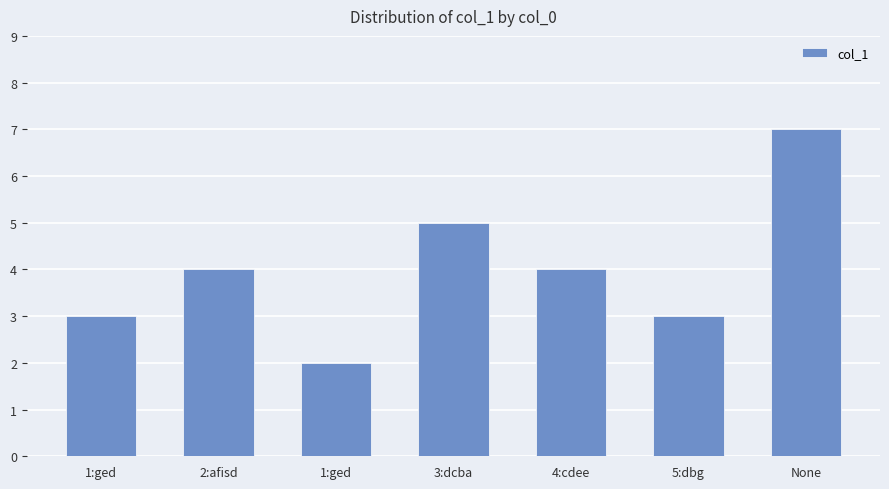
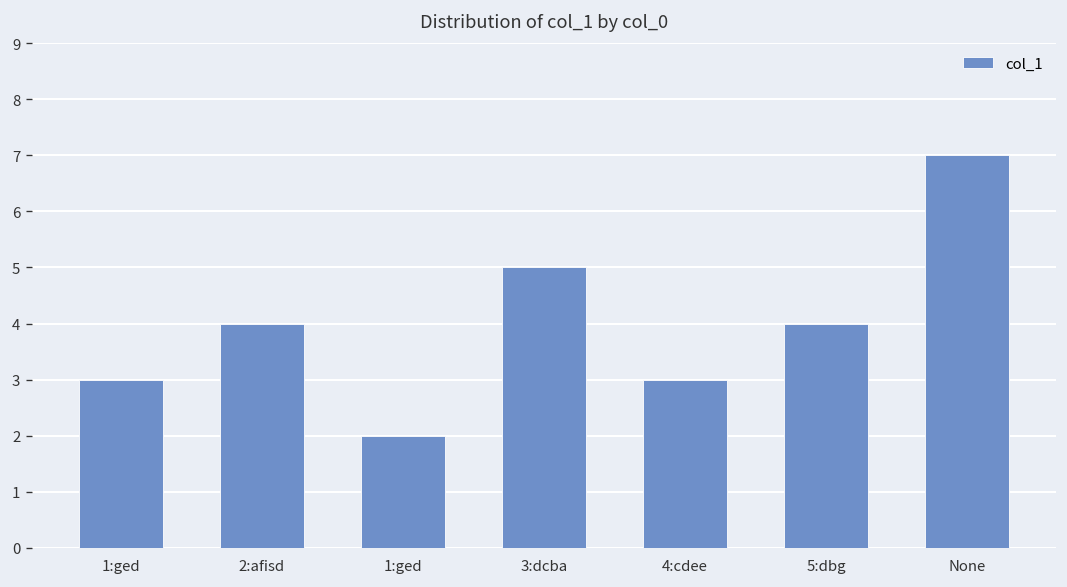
4:cdee: 4 -> 3
5:dbg: 3 -> 4
